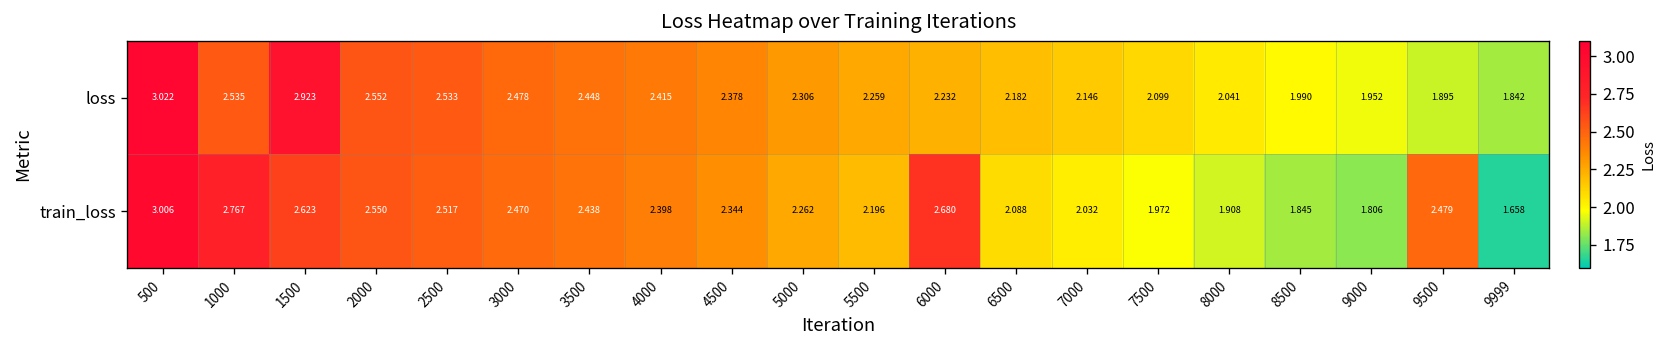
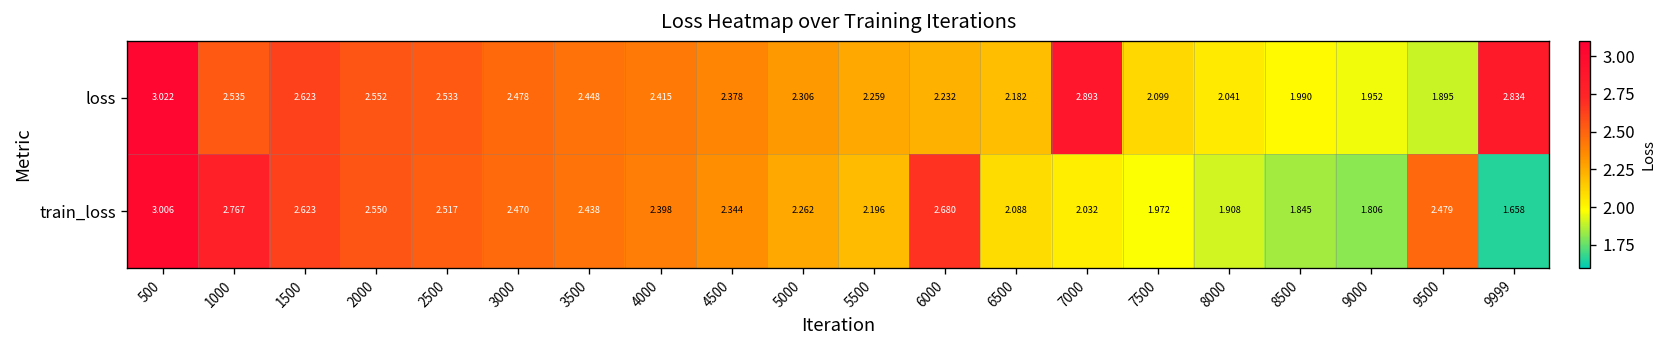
loss, 1500: 2.923 -> 2.623
loss, 7000: 2.146 -> 2.893
loss, 9999: 1.842 -> 2.834
